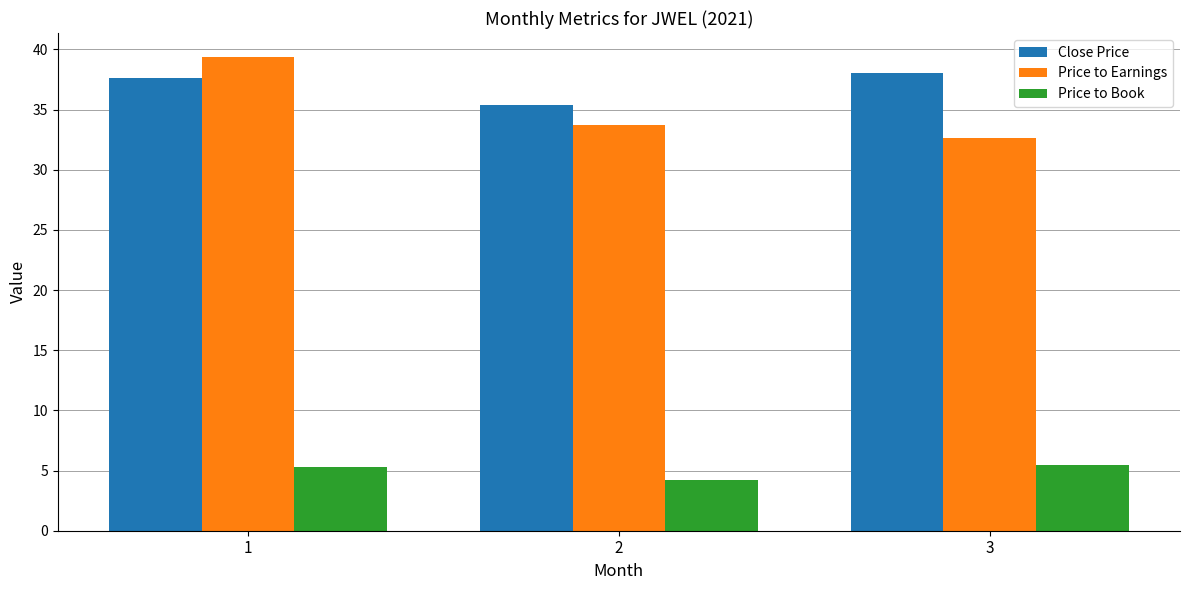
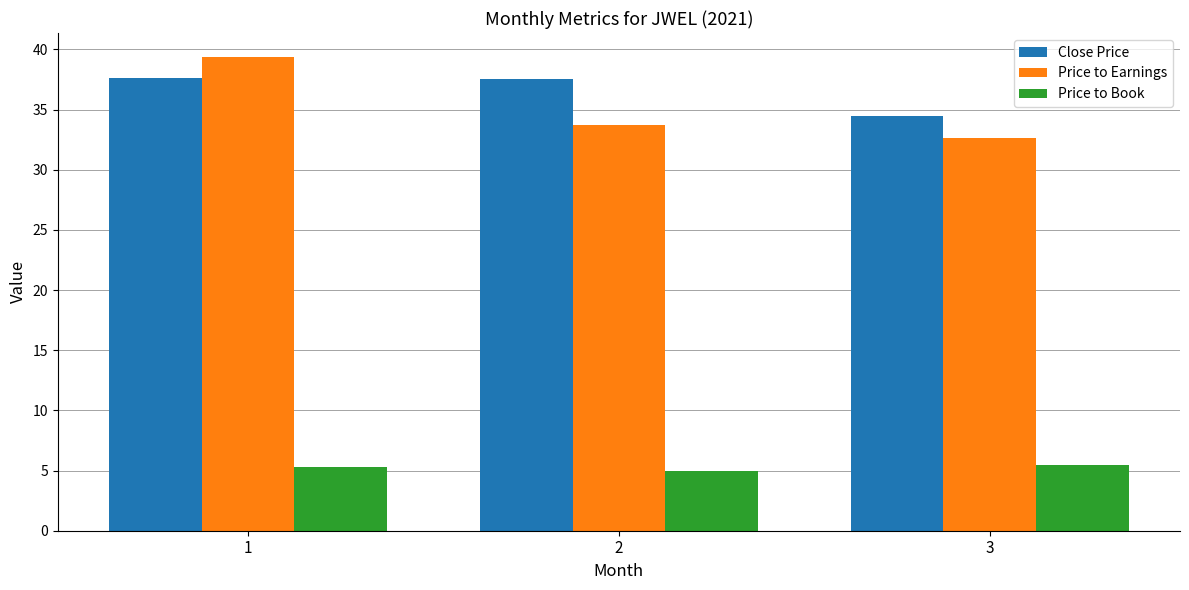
Close Price, 2: 35.4 -> 37.6
Price to Book, 2: 4.3 -> 5.0
Close Price, 3: 38.1 -> 34.4
